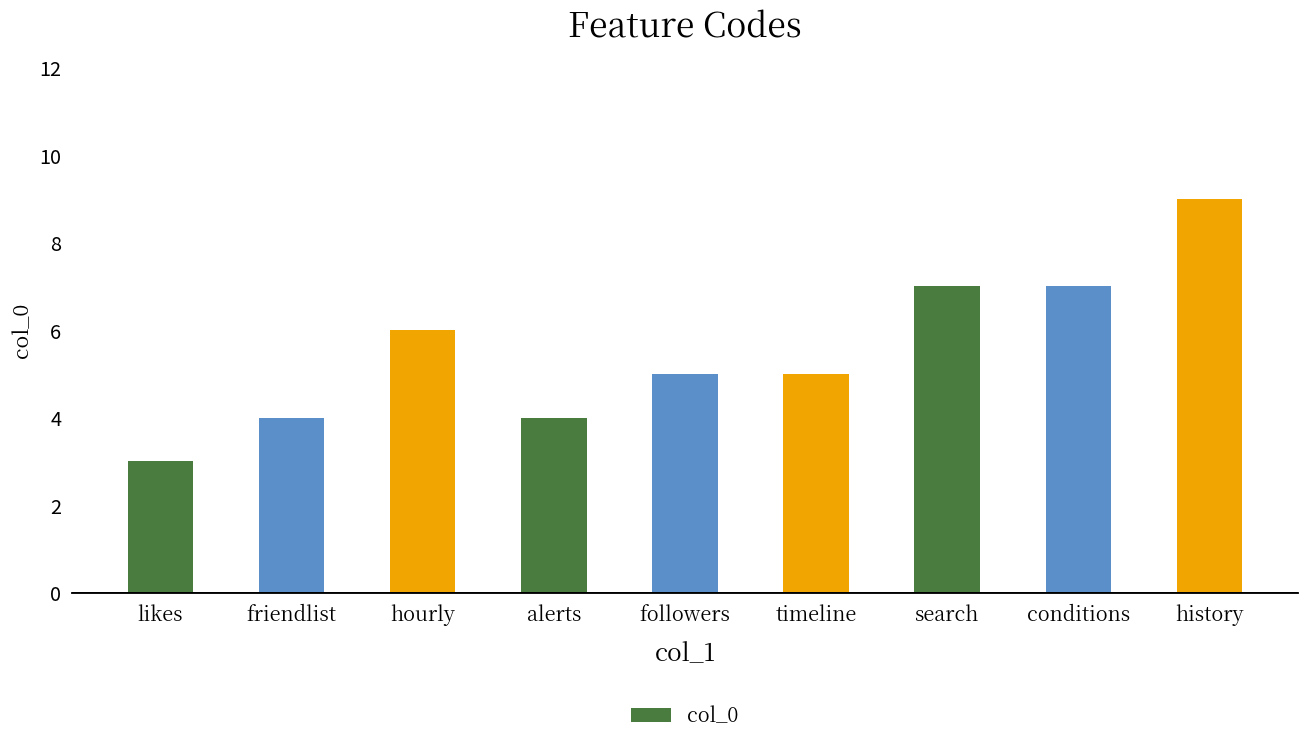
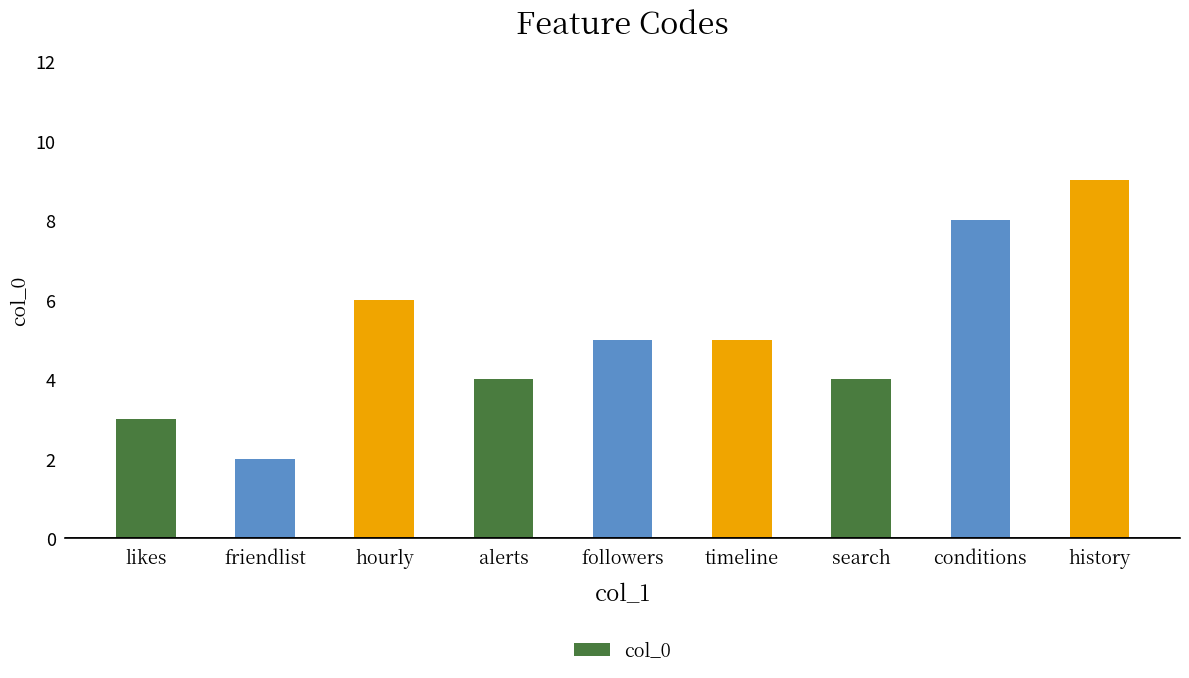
friendlist: 4 -> 2
search: 7 -> 4
conditions: 7 -> 8
